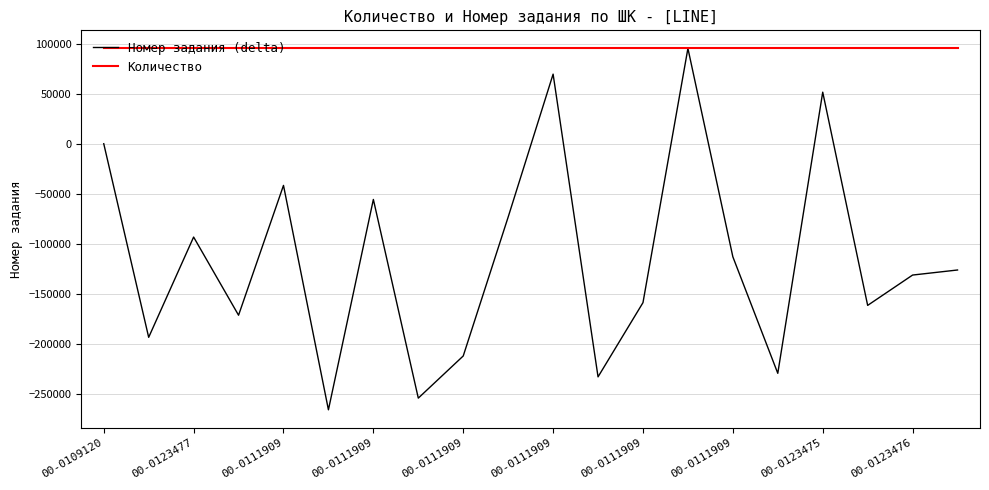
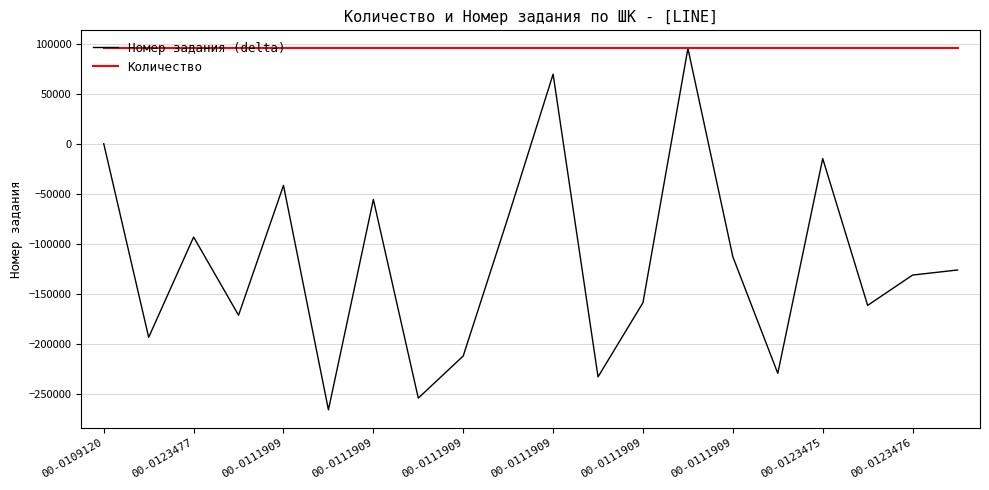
Номер задания (delta), 00-0123475: 50000 -> -10000
